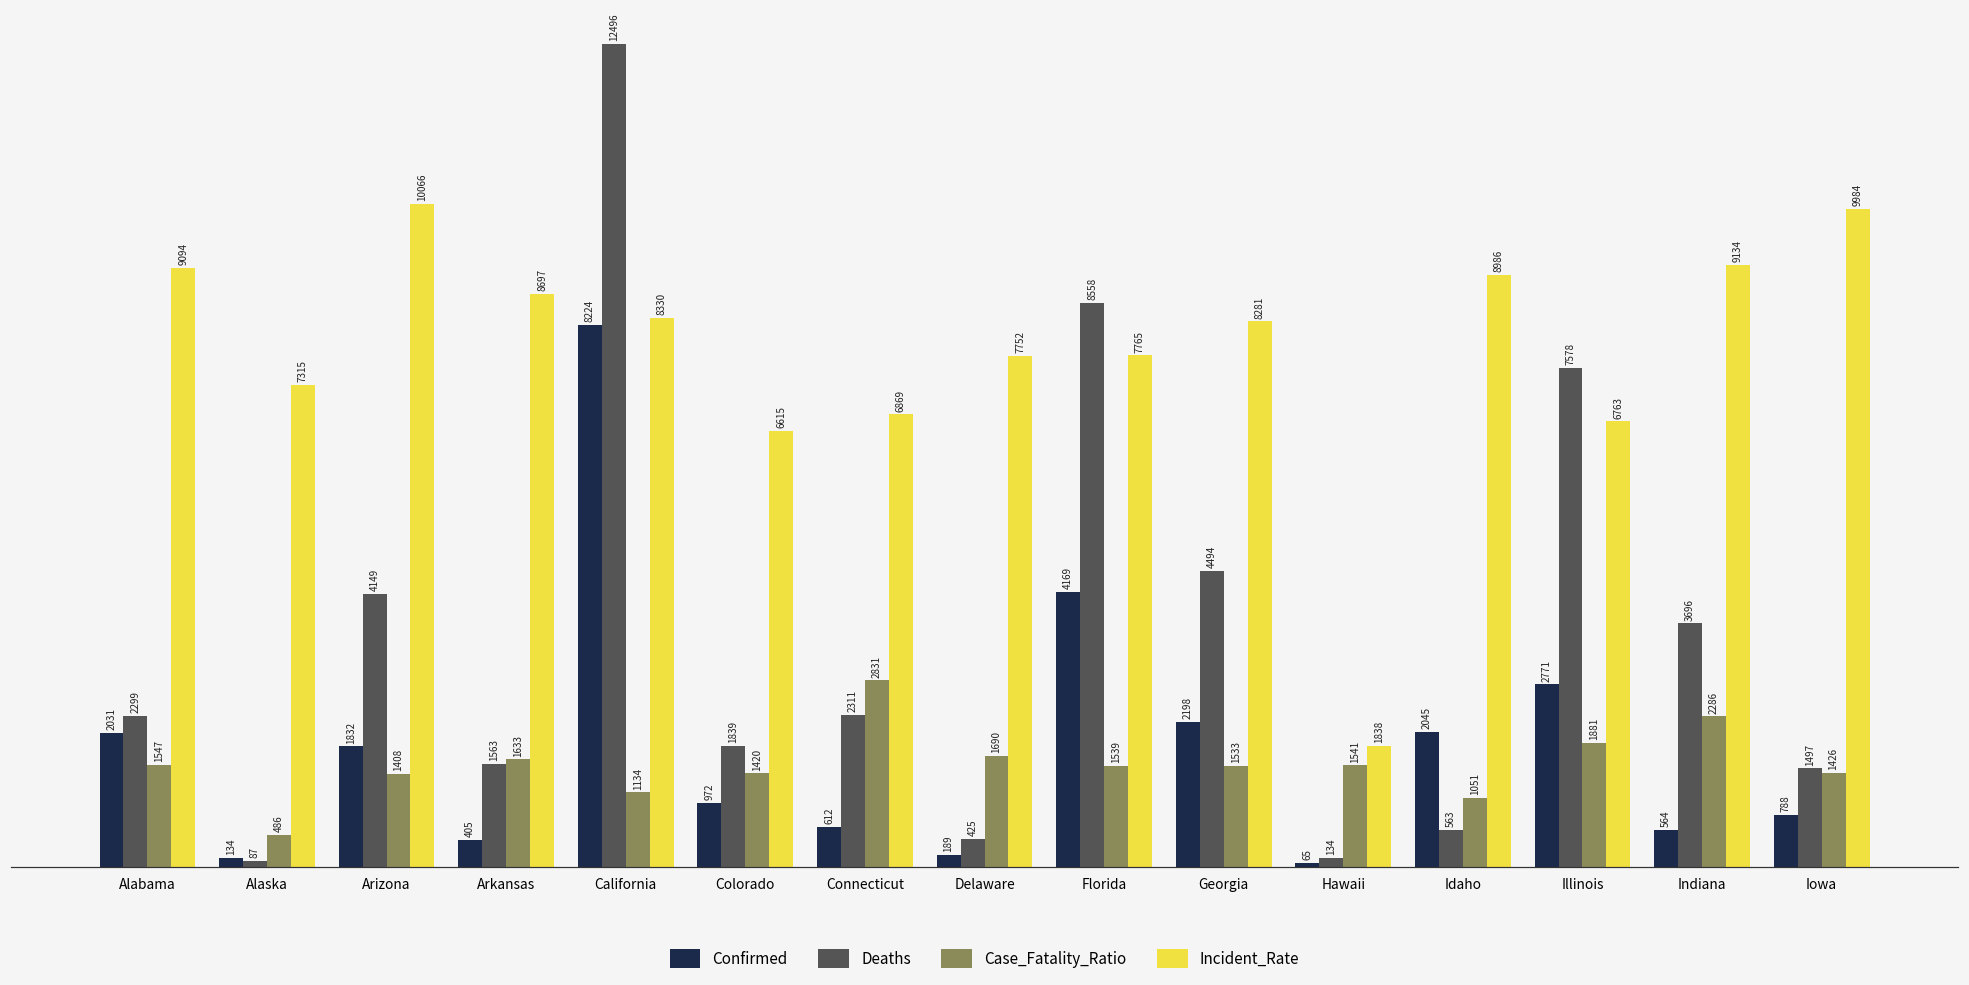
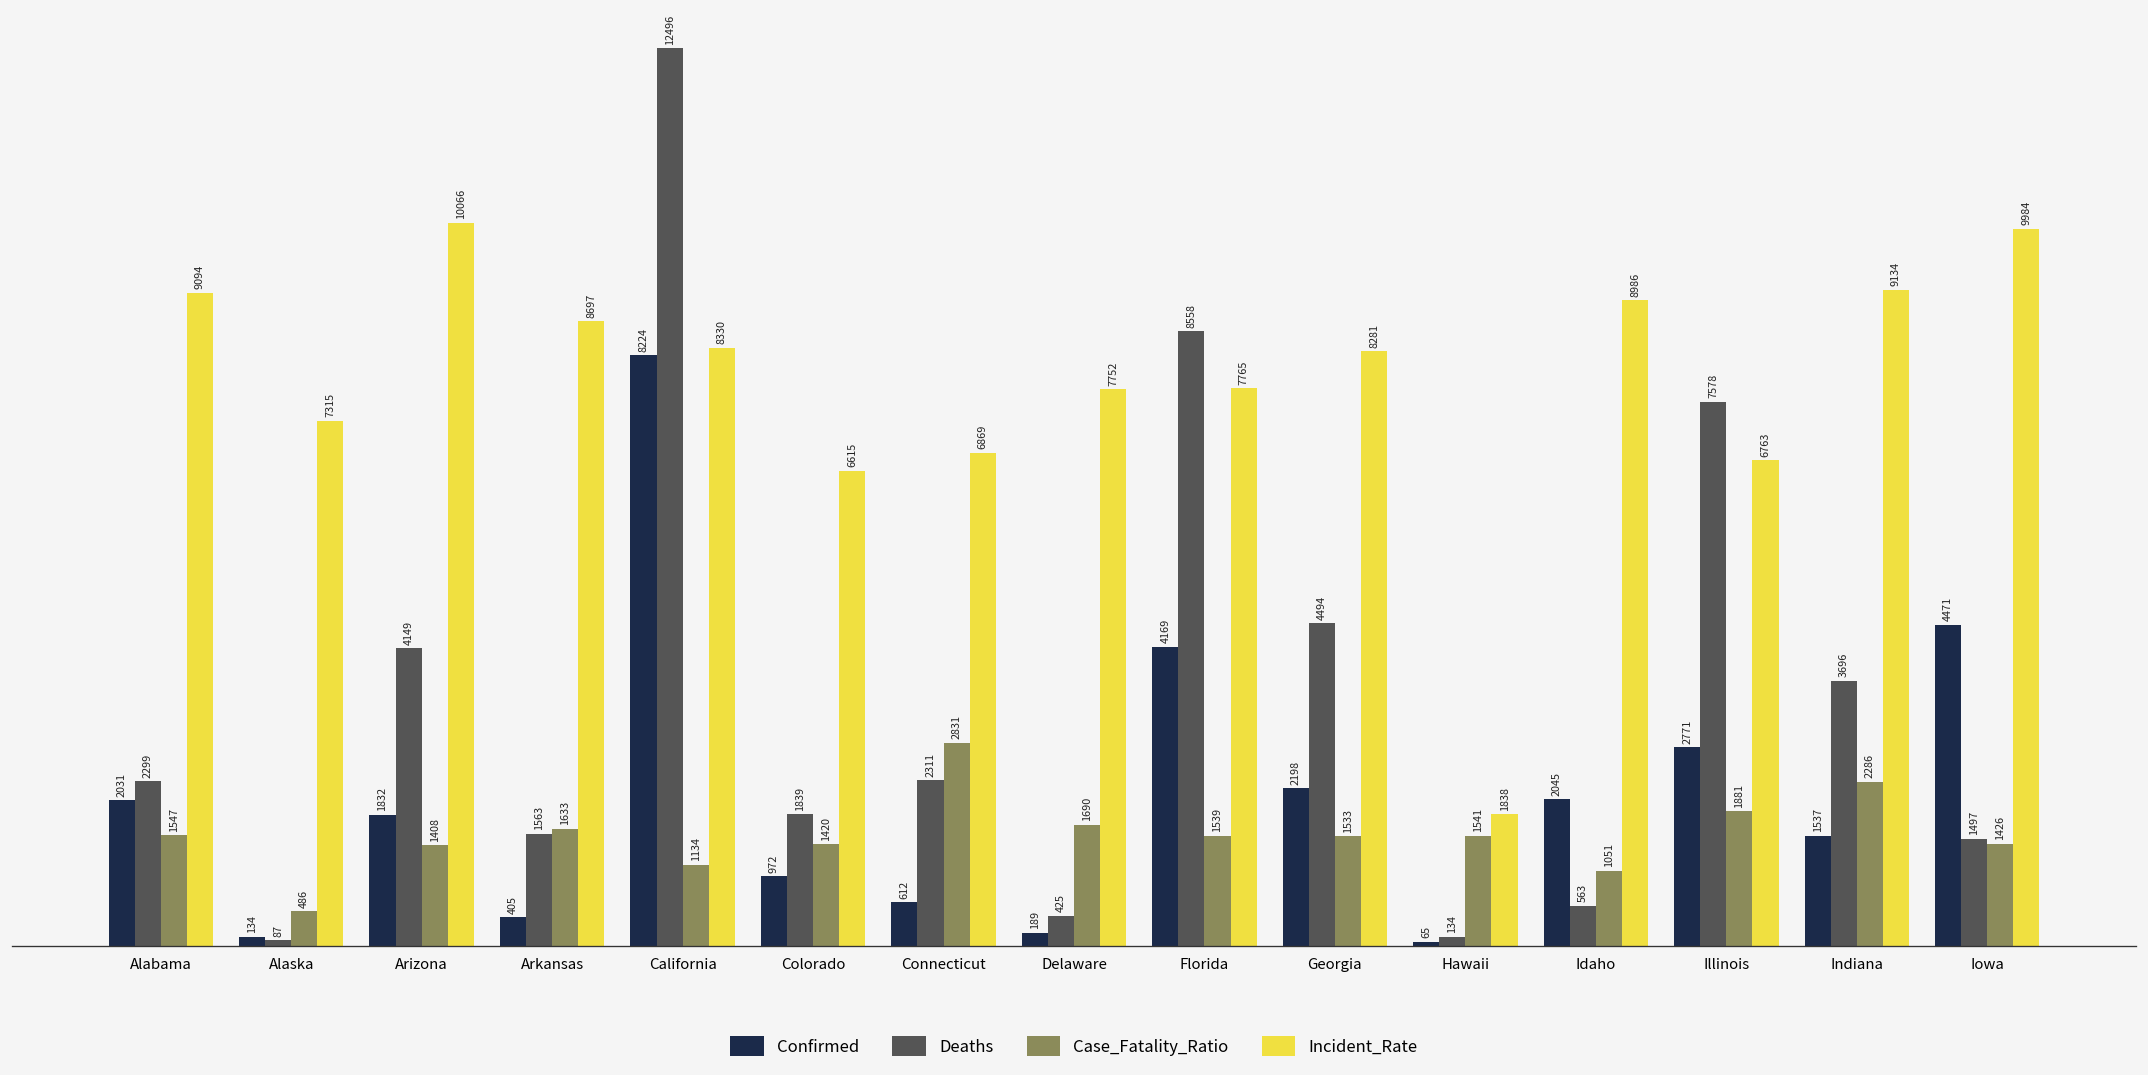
Confirmed, Indiana: 564 -> 1537
Confirmed, Iowa: 788 -> 4471
